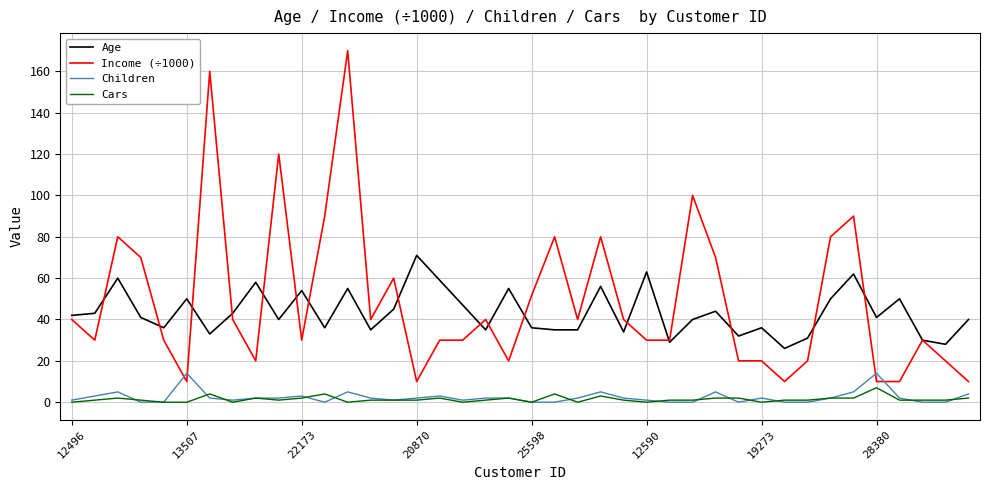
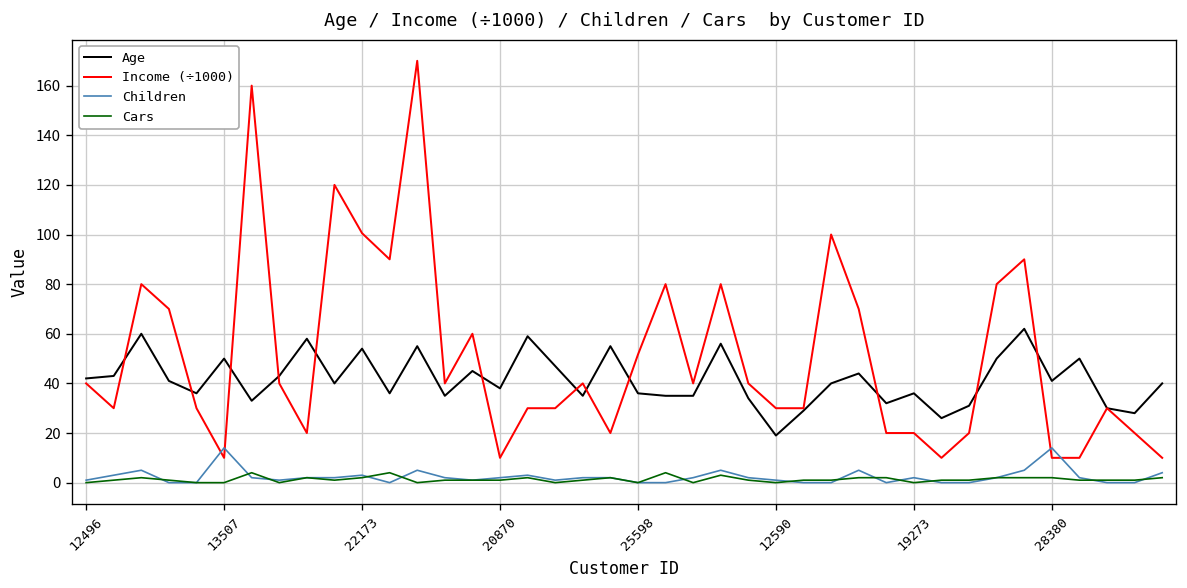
Income (÷1000), 22173: 30 -> 101
Age, 20870: 71 -> 38
Age, 12590: 63 -> 19
Cars, 28380: 7 -> 2
